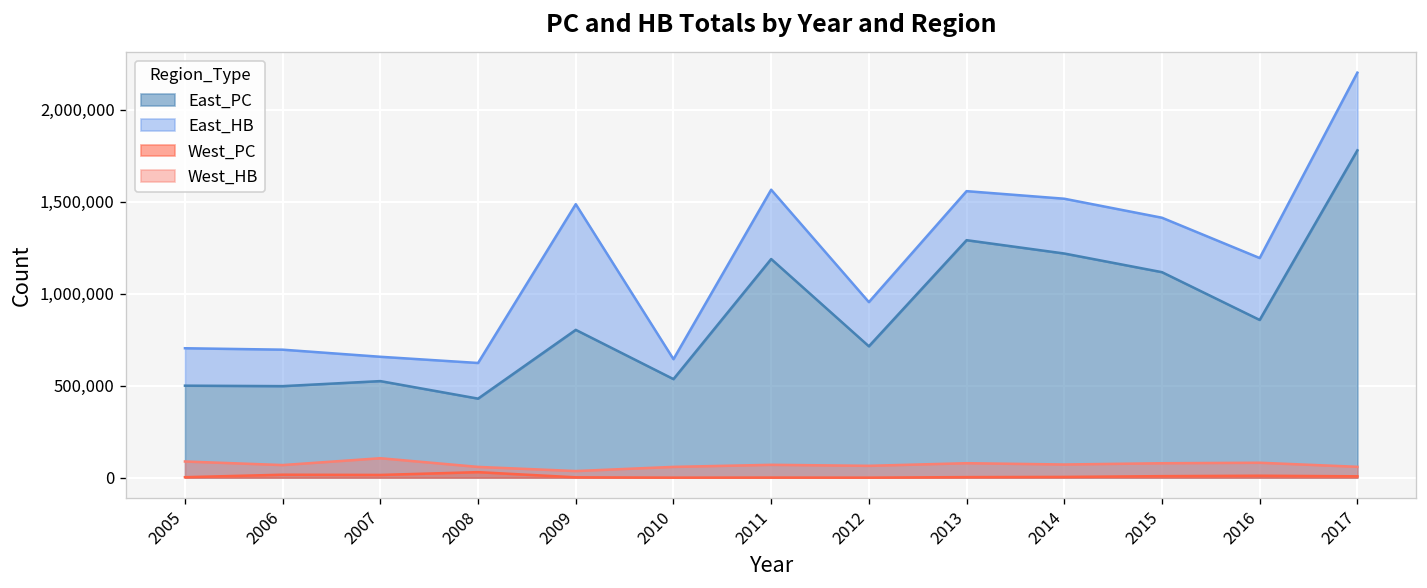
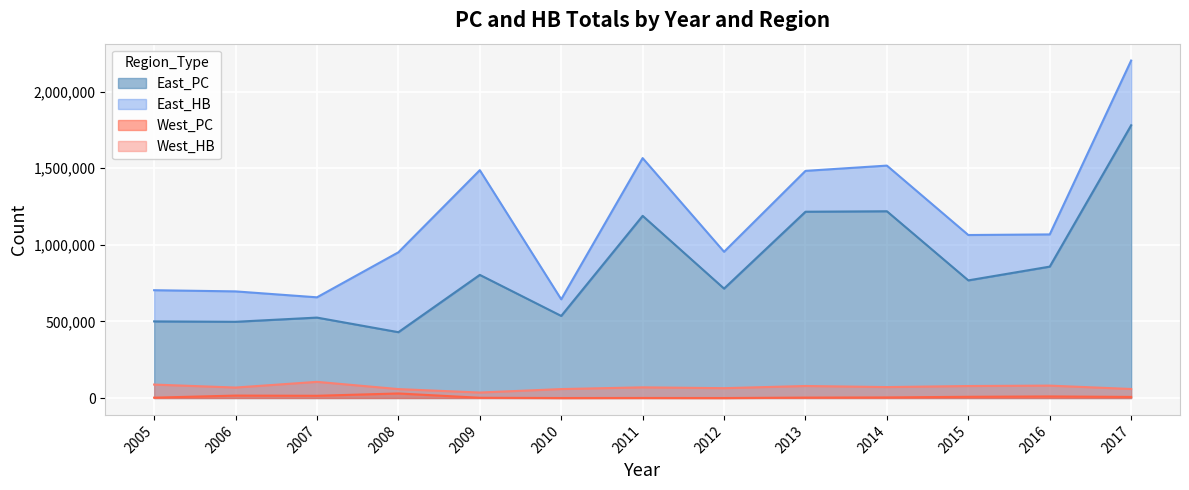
East_HB, 2008: 190,000 -> 520,000
East_PC, 2013: 1,290,000 -> 1,220,000
East_PC, 2015: 1,120,000 -> 770,000
East_HB, 2016: 340,000 -> 210,000
